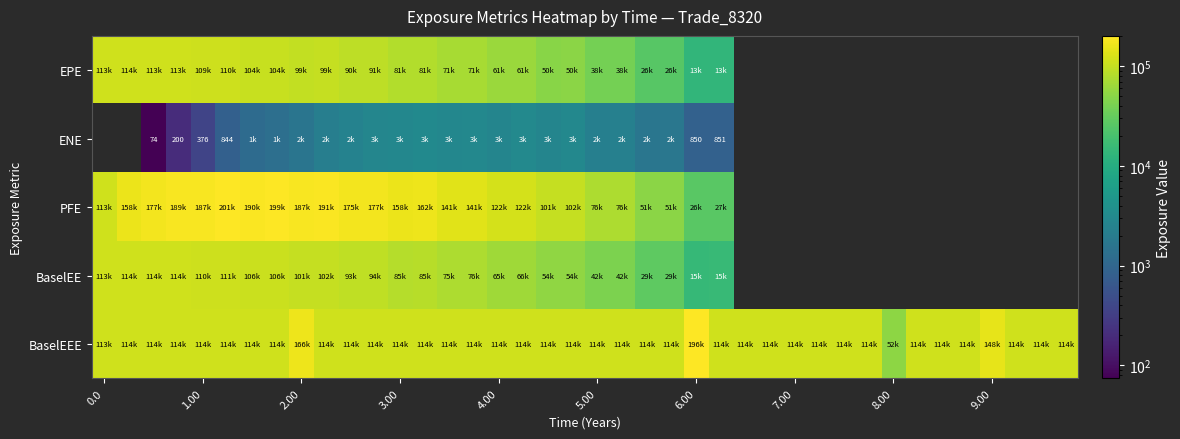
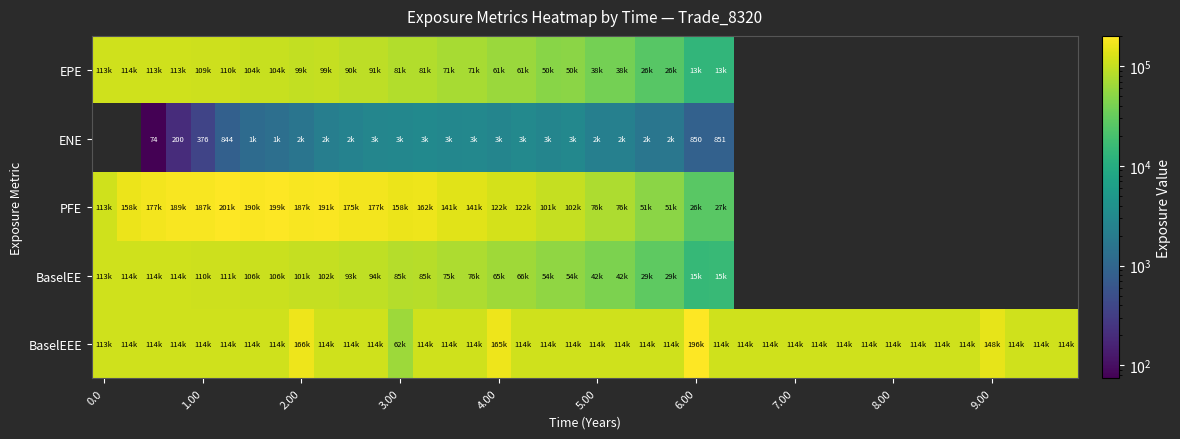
BaselEEE, 3.00: 114k -> 62k
BaselEEE, 4.00: 114k -> 165k
BaselEEE, 8.00: 52k -> 114k
